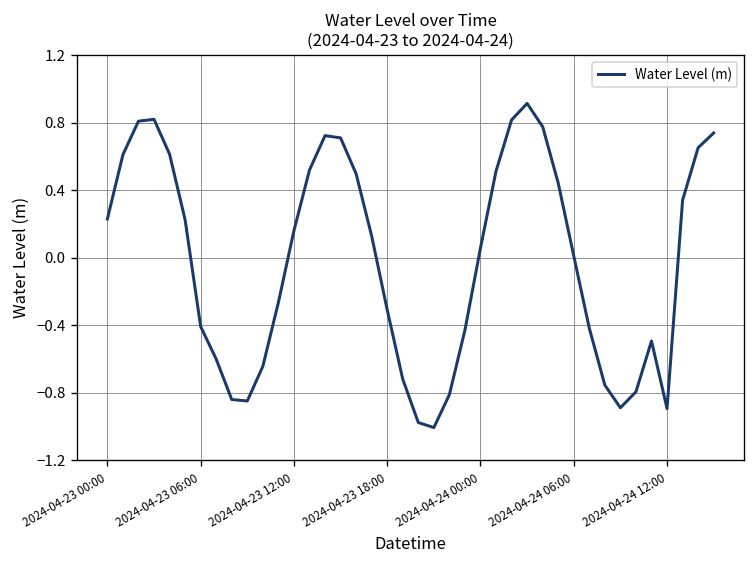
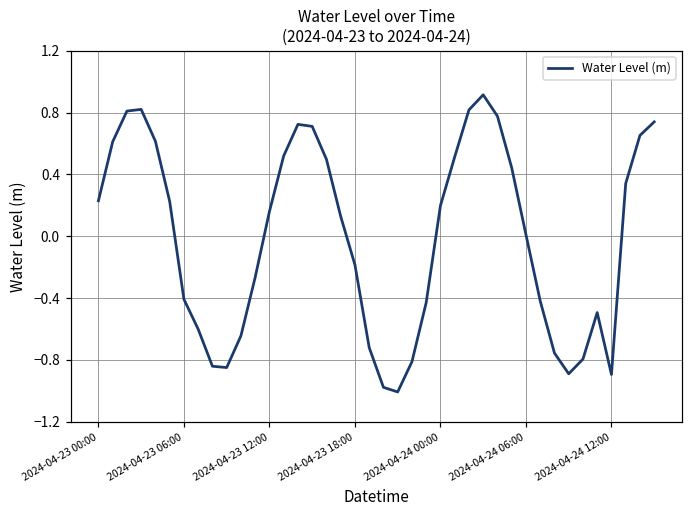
2024-04-23 18:00: -0.31 -> -0.18
2024-04-24 00:00: 0.06 -> 0.20
